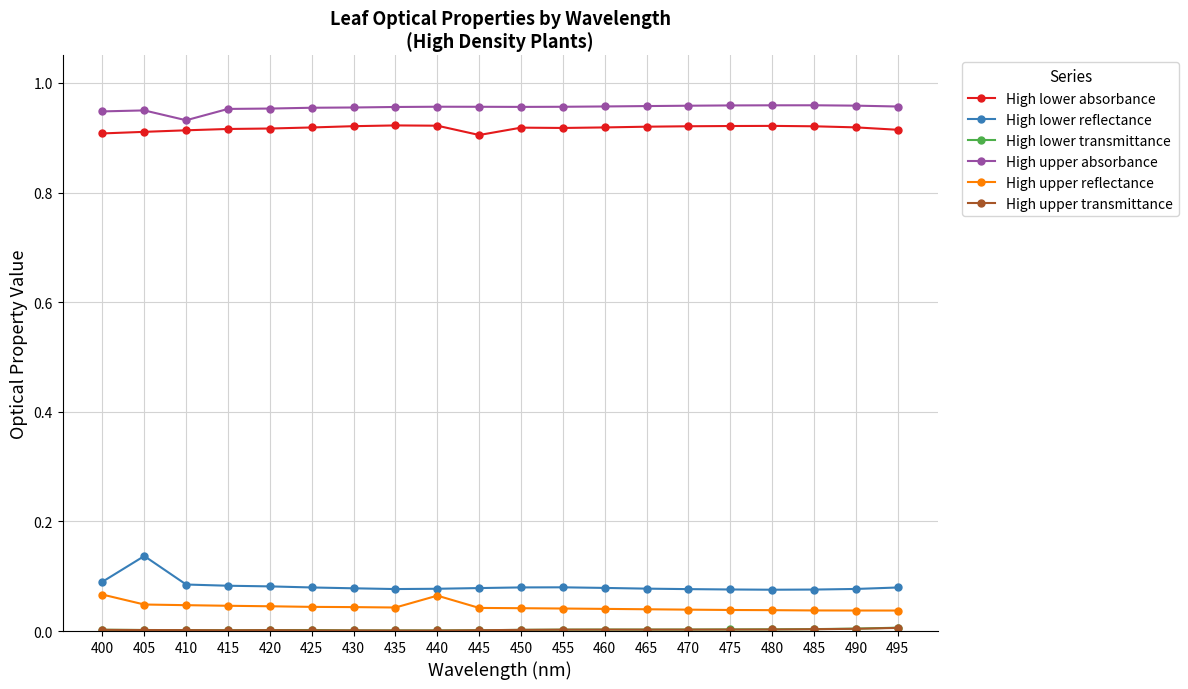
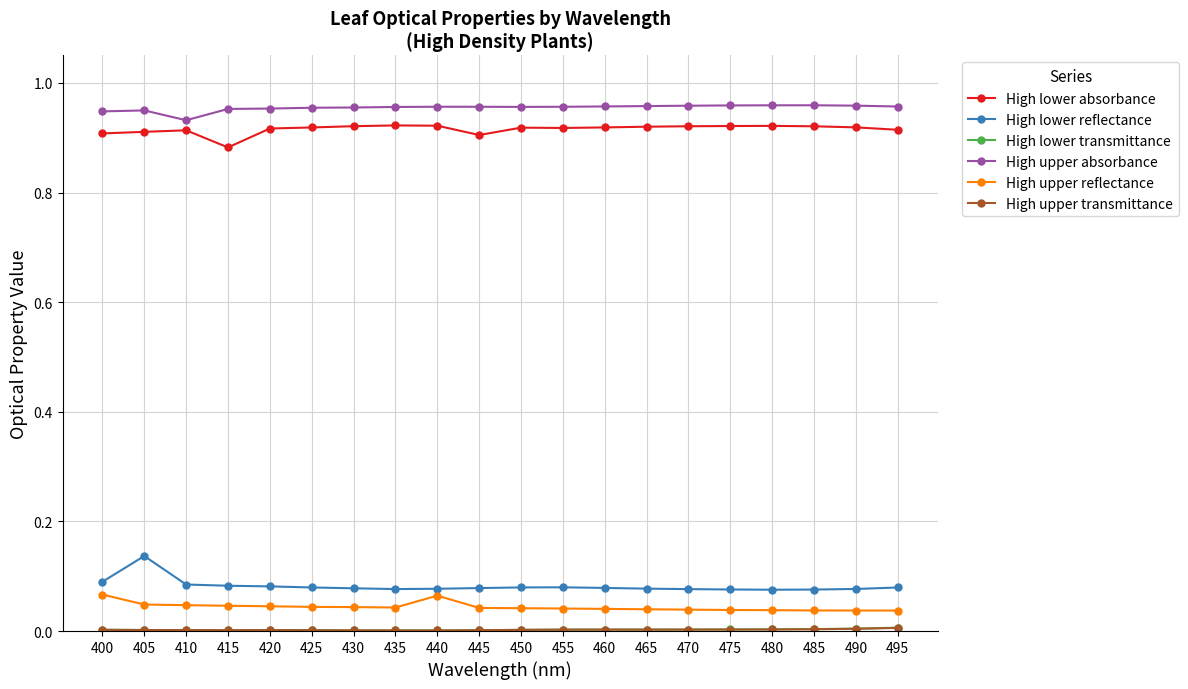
High lower absorbance, 415: 0.92 -> 0.88
